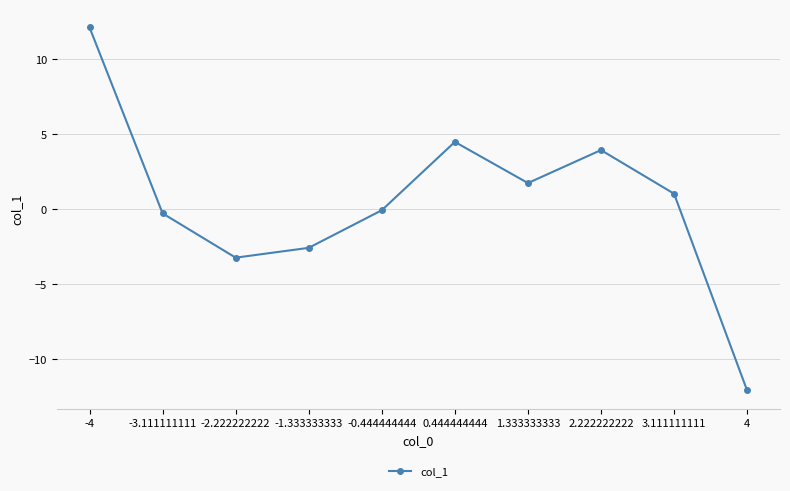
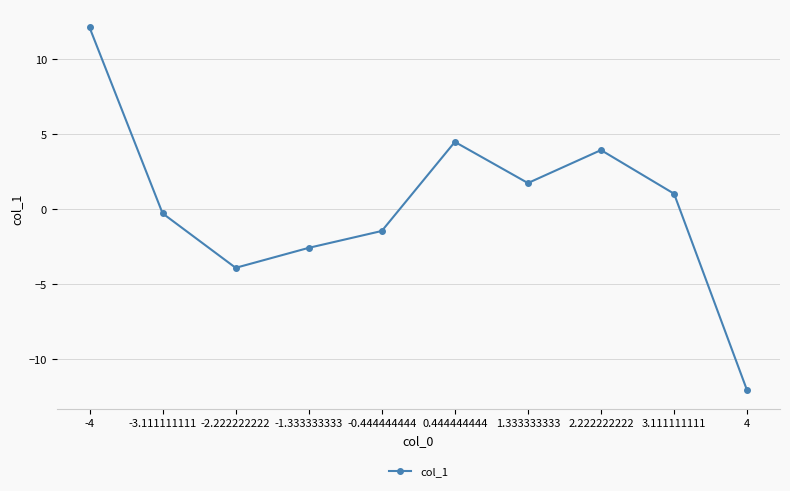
-2.222222222: -3.2 -> -3.9
-0.444444444: -0.1 -> -1.5
